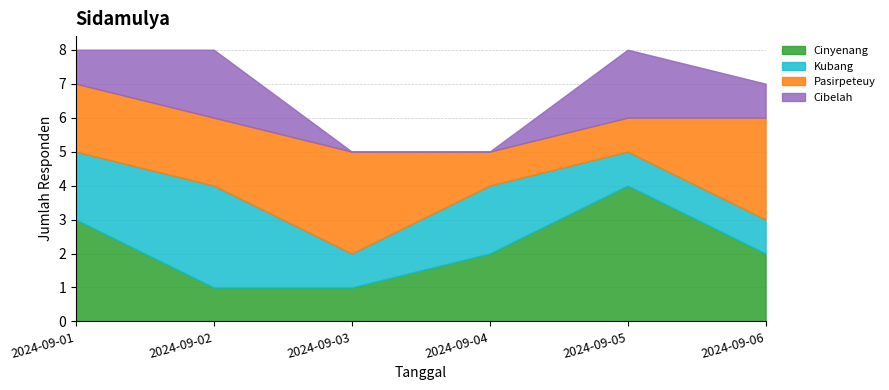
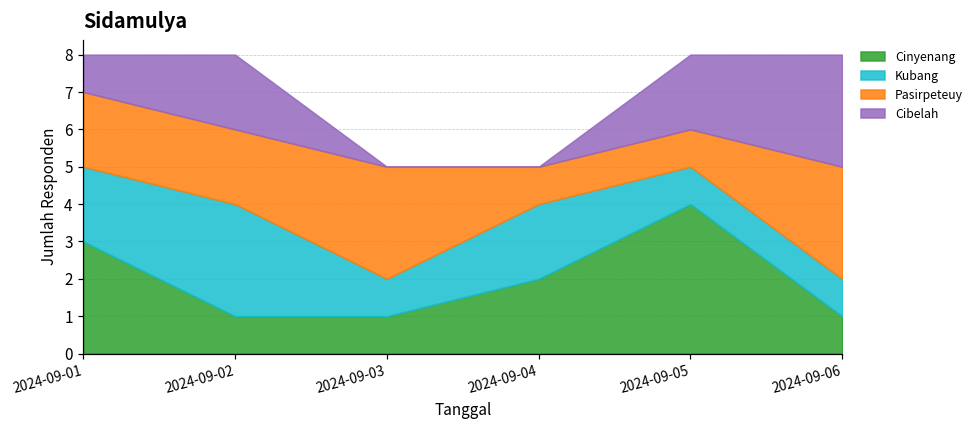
Cinyenang, 2024-09-06: 2 -> 1
Cibelah, 2024-09-06: 1 -> 3
